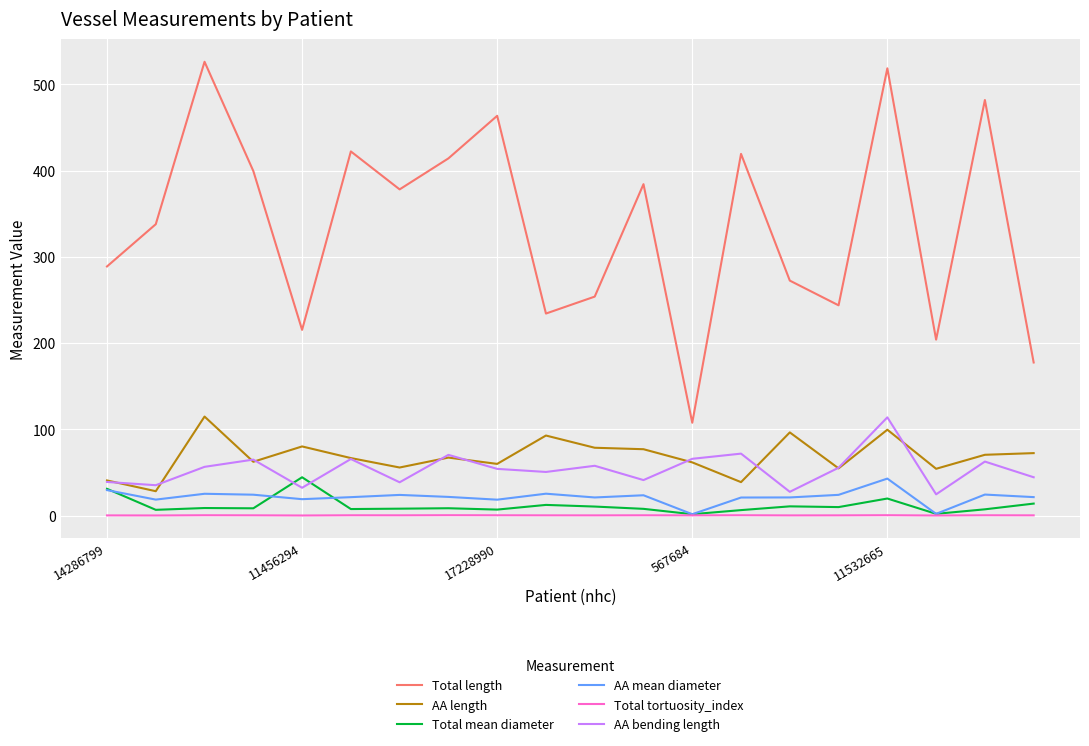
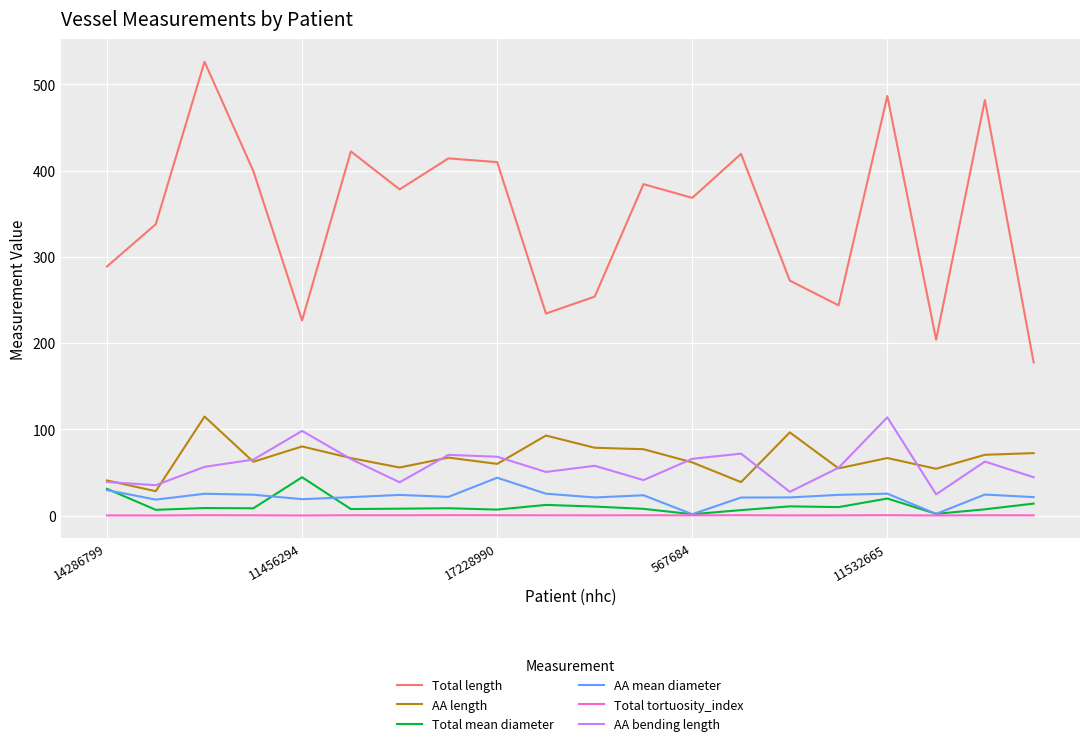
Total length, 11456294: 220 -> 230
AA bending length, 11456294: 30 -> 100
Total length, 17228990: 460 -> 410
AA mean diameter, 17228990: 20 -> 40
AA bending length, 17228990: 50 -> 70
Total length, 567684: 110 -> 370
Total length, 11532665: 520 -> 490
AA length, 11532665: 100 -> 70
AA mean diameter, 11532665: 40 -> 30
